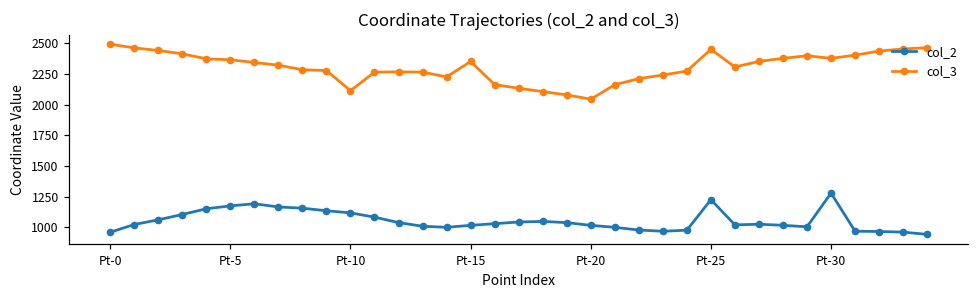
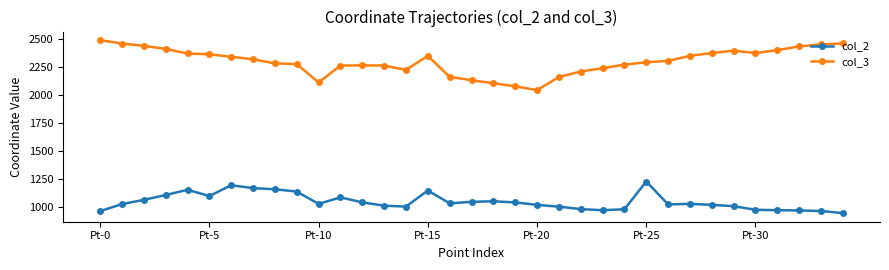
col_2, Pt-5: 1170 -> 1100
col_2, Pt-10: 1120 -> 1020
col_2, Pt-15: 1020 -> 1140
col_3, Pt-25: 2450 -> 2290
col_2, Pt-30: 1280 -> 970
